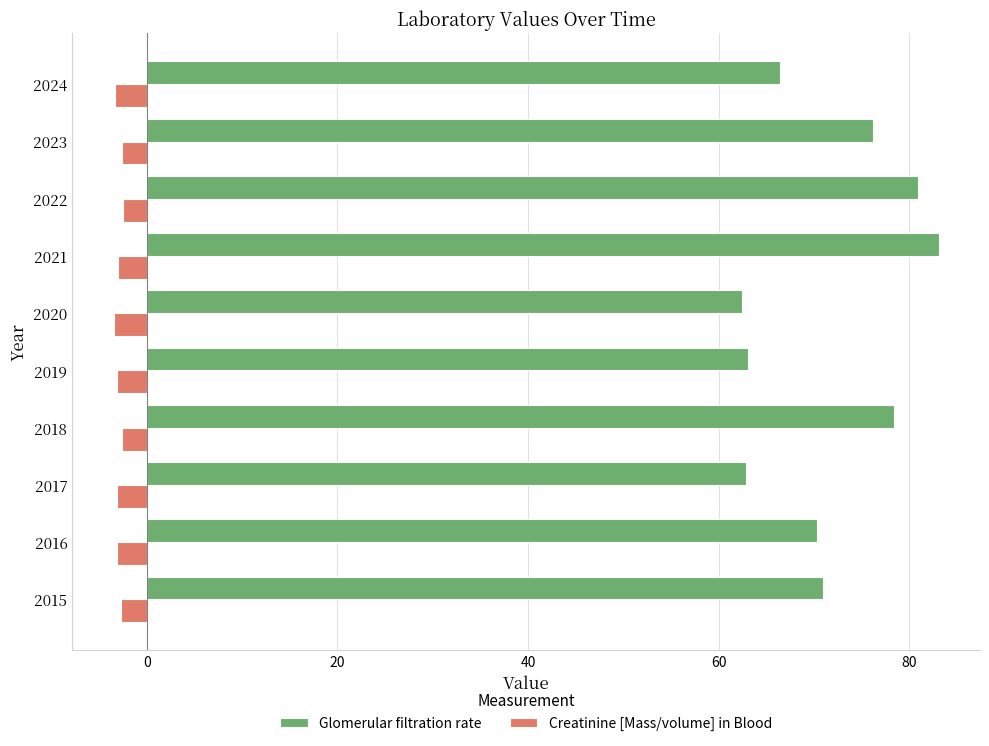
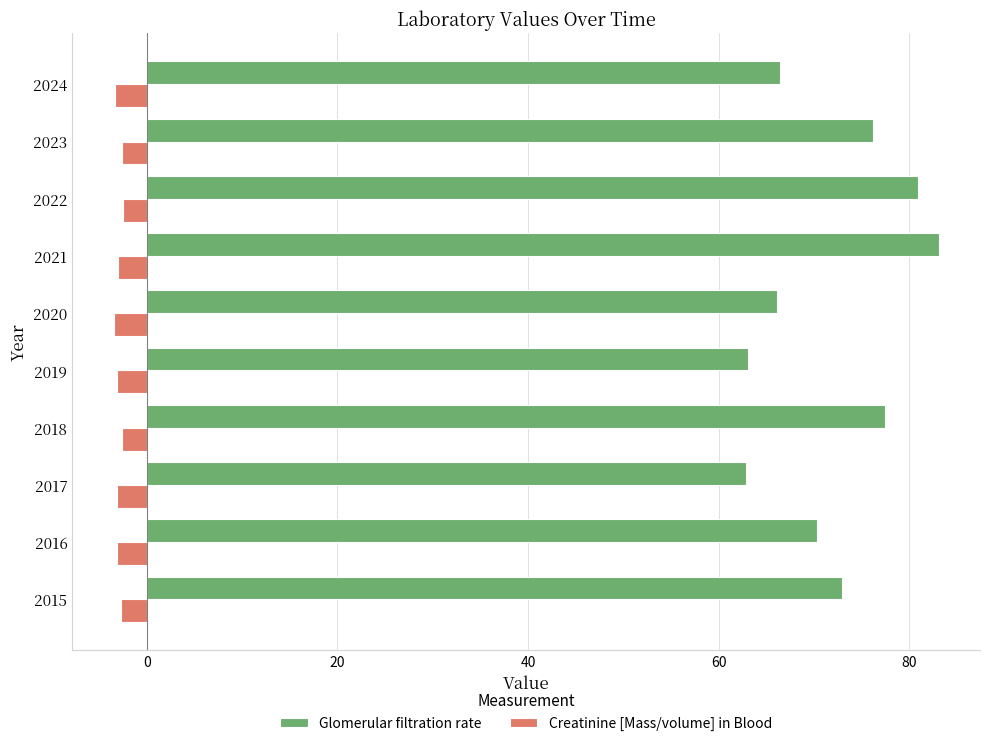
Glomerular filtration rate, 2020: 63 -> 66
Glomerular filtration rate, 2018: 78.4 -> 77.5
Glomerular filtration rate, 2015: 71 -> 73
